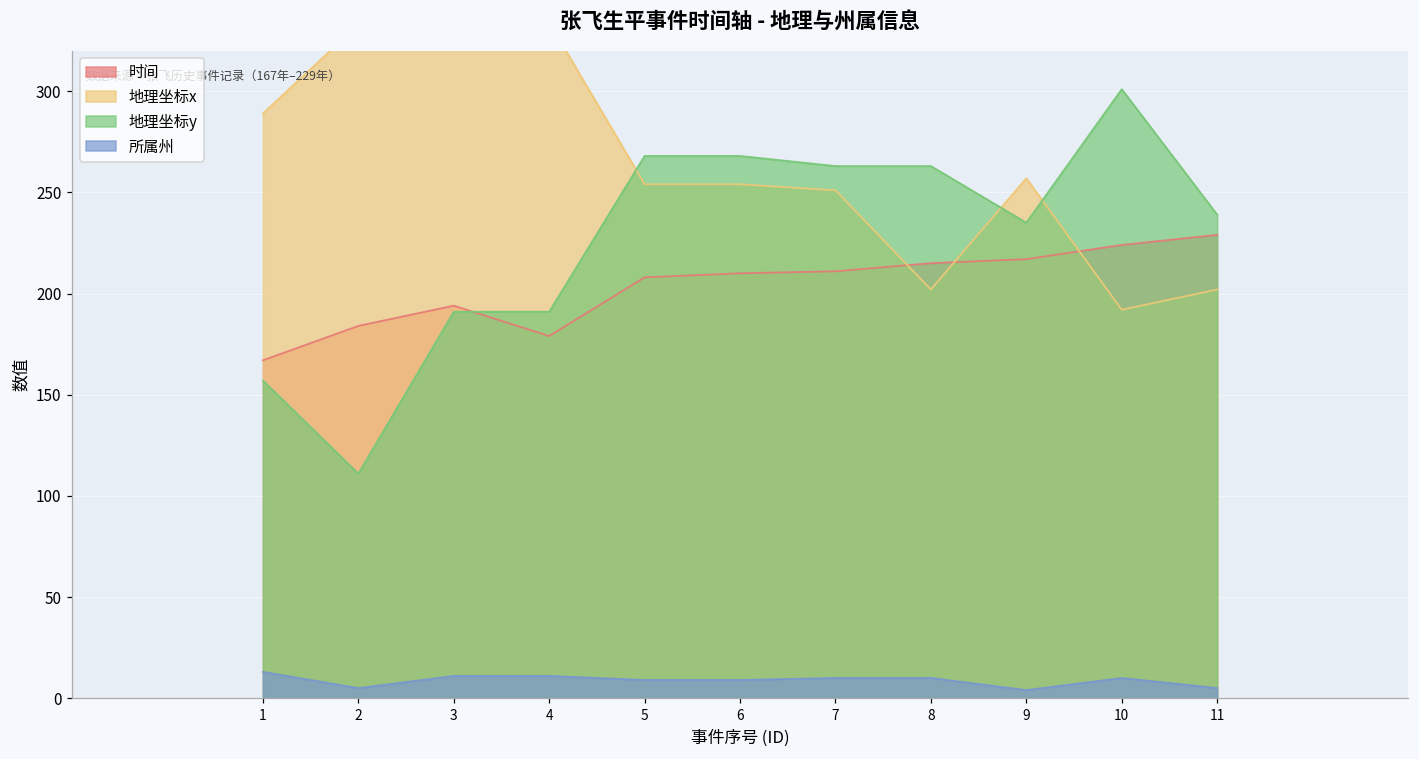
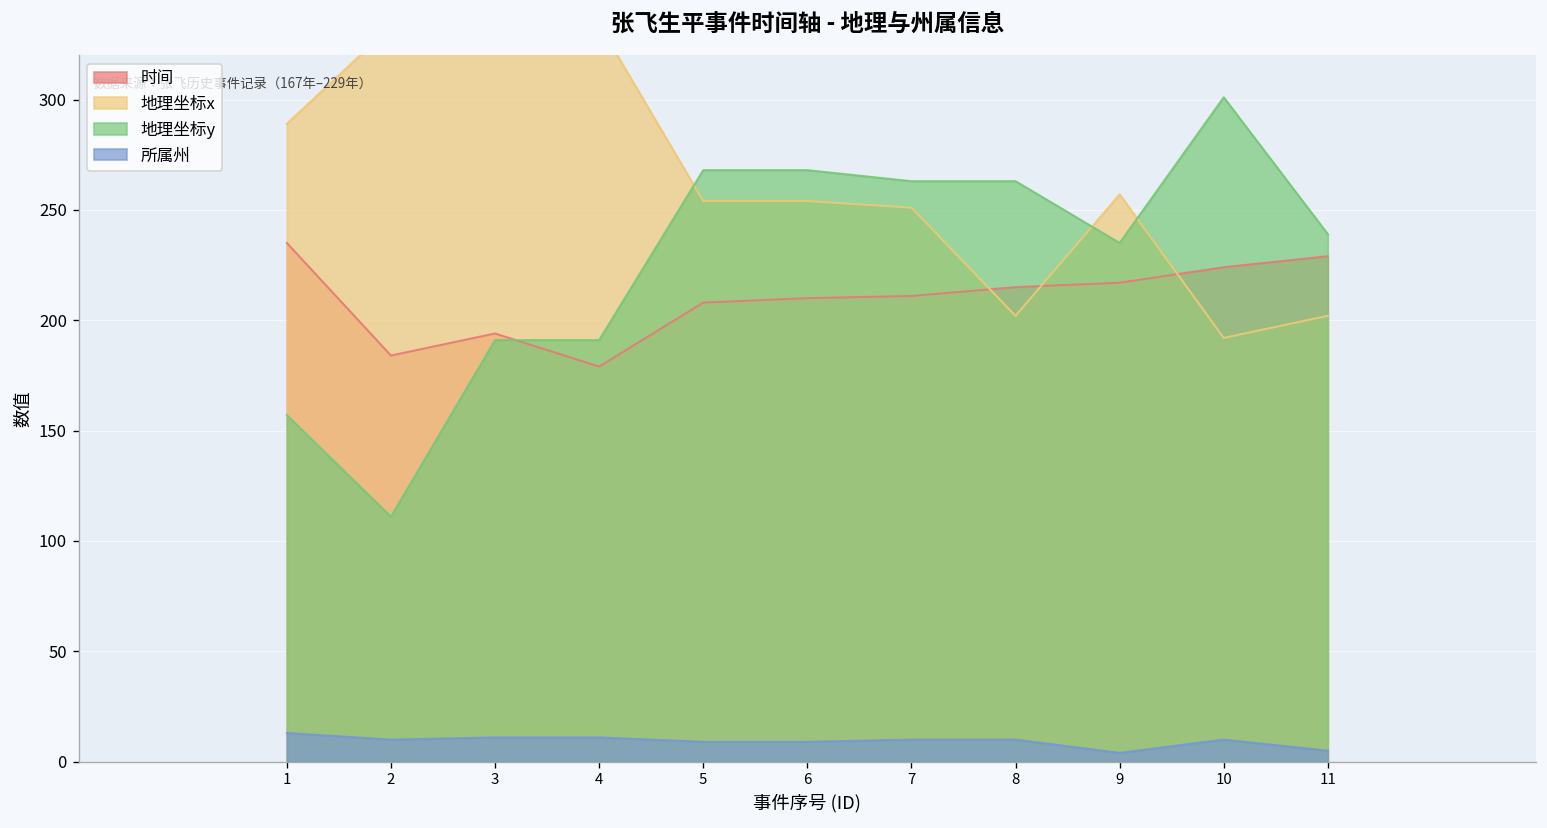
时间, 1: 167 -> 235
所属州, 2: 5 -> 10
